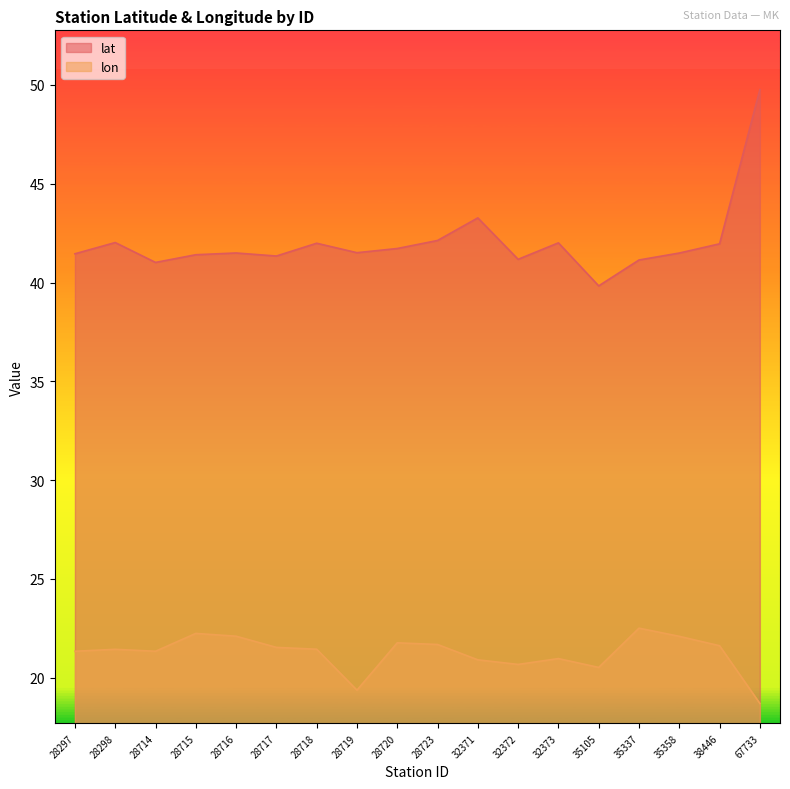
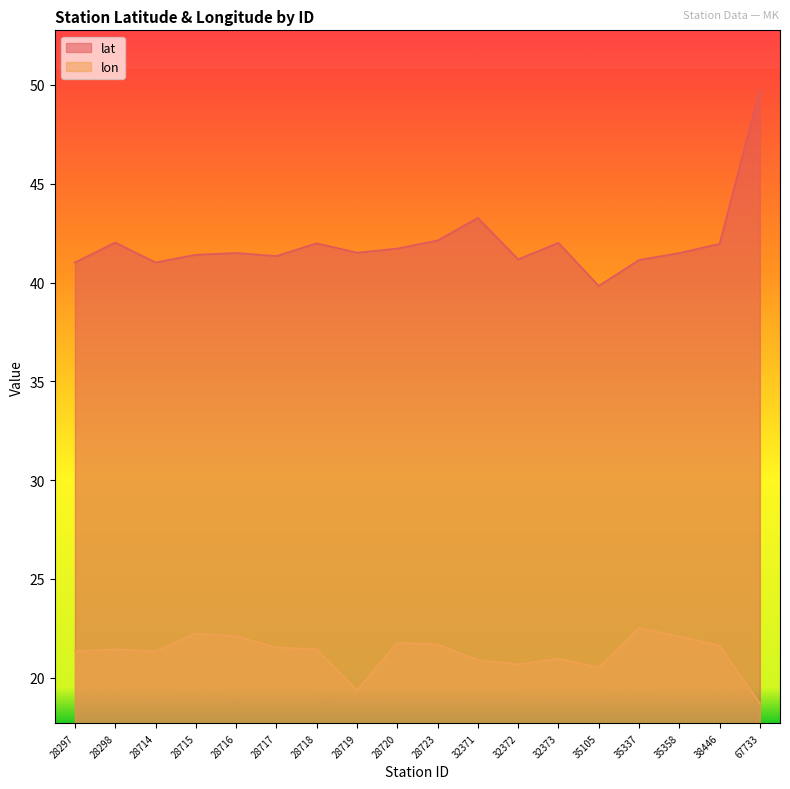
lat, 28297: 41.5 -> 41.0
